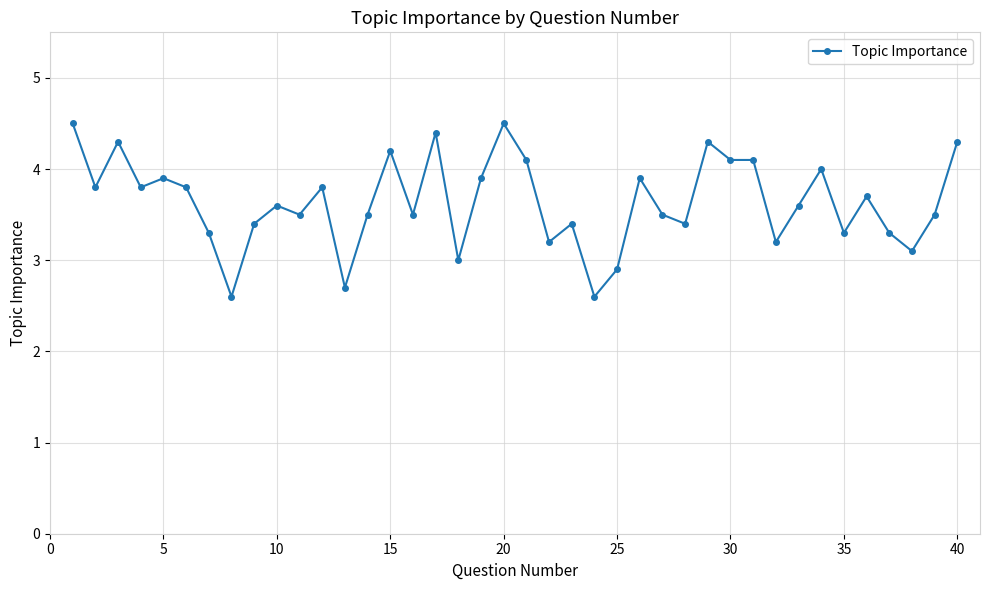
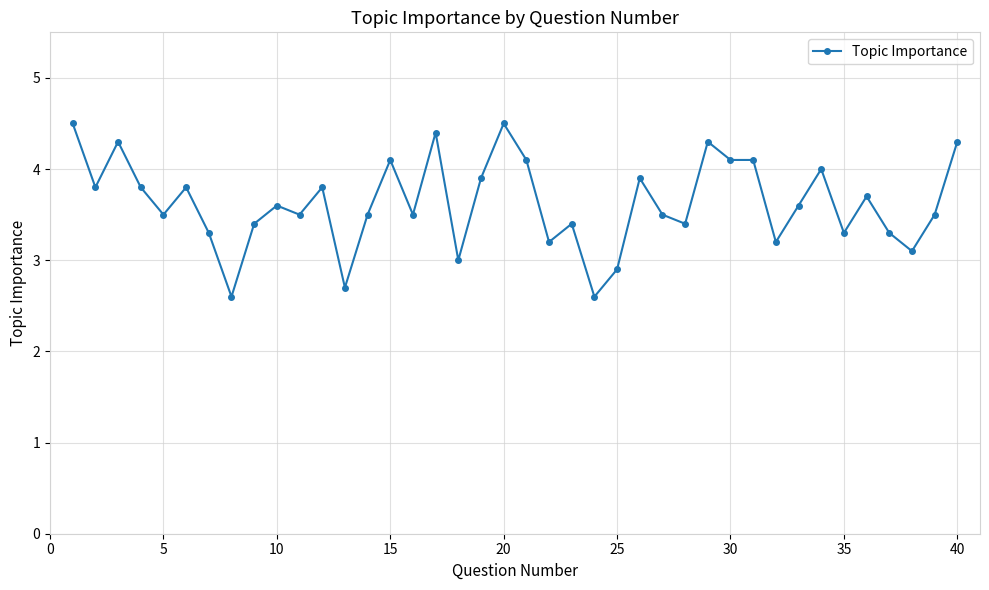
5: 3.9 -> 3.5
15: 4.2 -> 4.1
